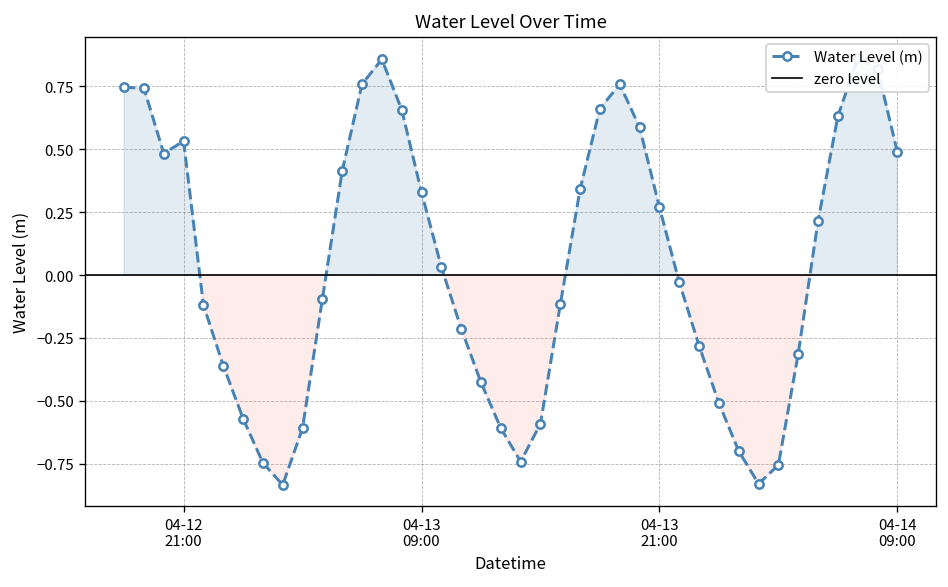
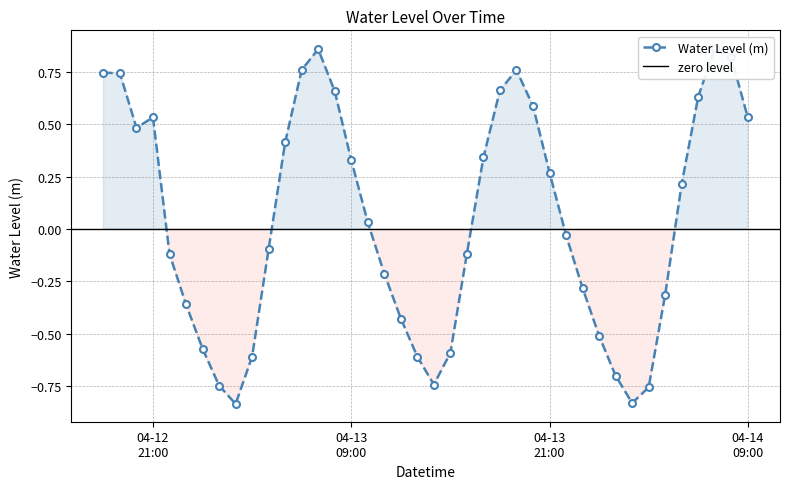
04-14 09:00: 0.49 -> 0.53
